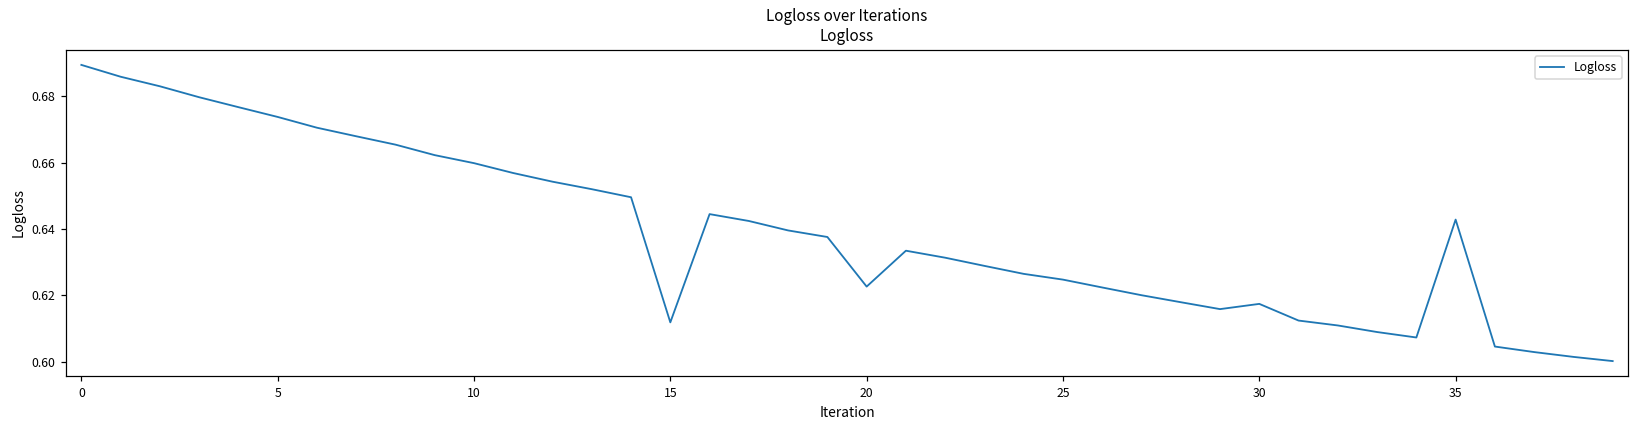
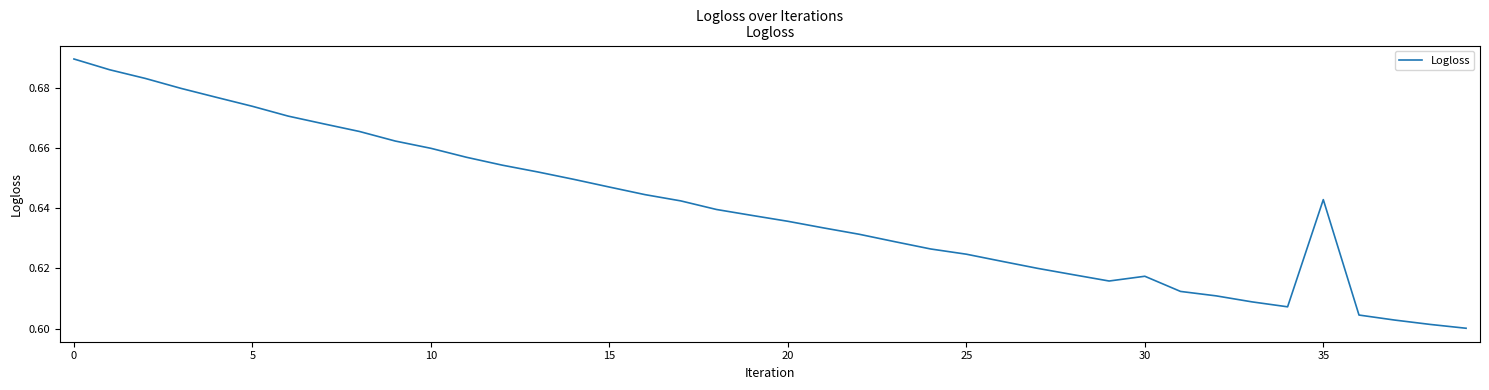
15: 0.612 -> 0.647
20: 0.623 -> 0.636
